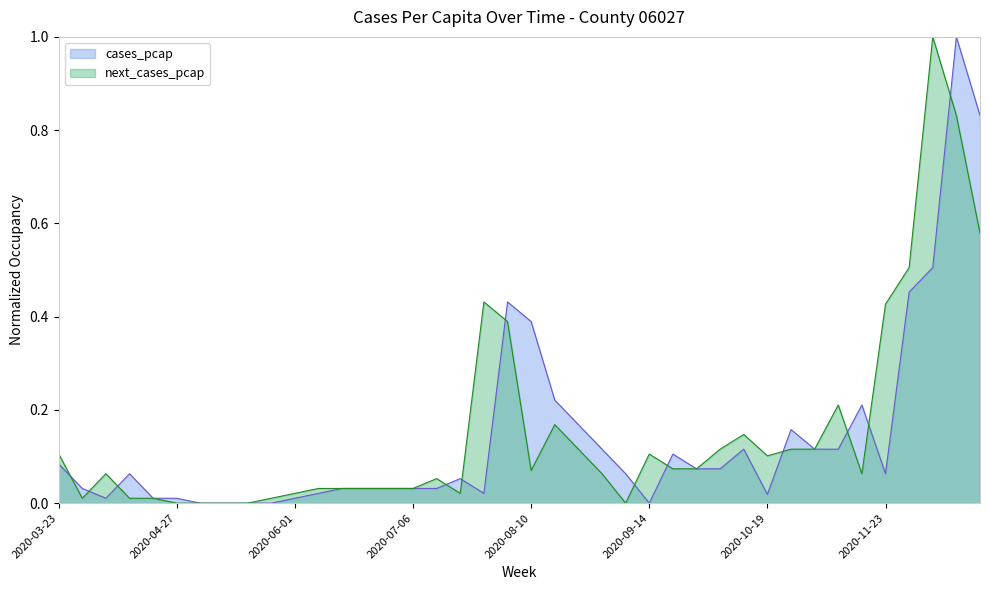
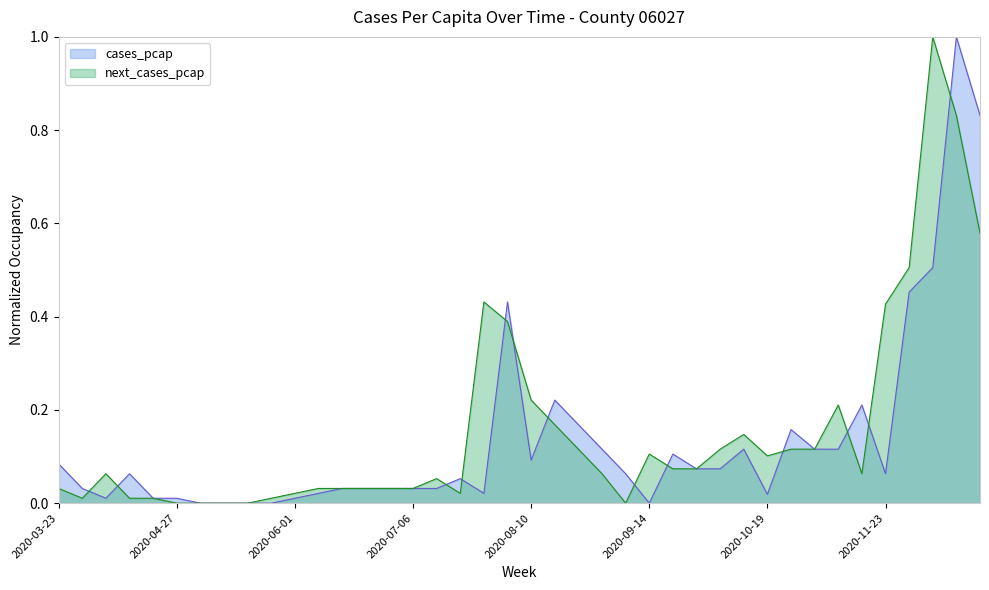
next_cases_pcap, 2020-03-23: 0.11 -> 0.03
cases_pcap, 2020-08-10: 0.39 -> 0.09
next_cases_pcap, 2020-08-10: 0.07 -> 0.22
